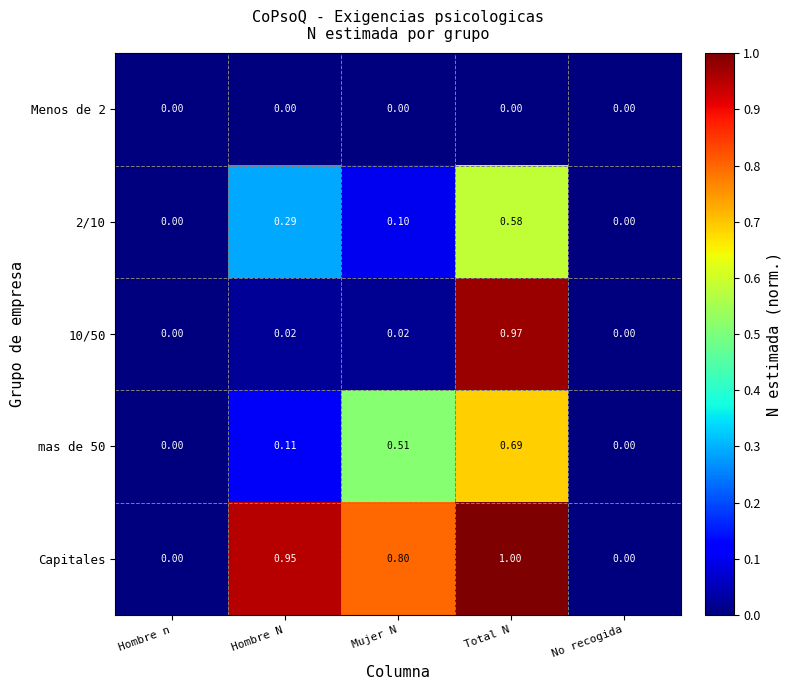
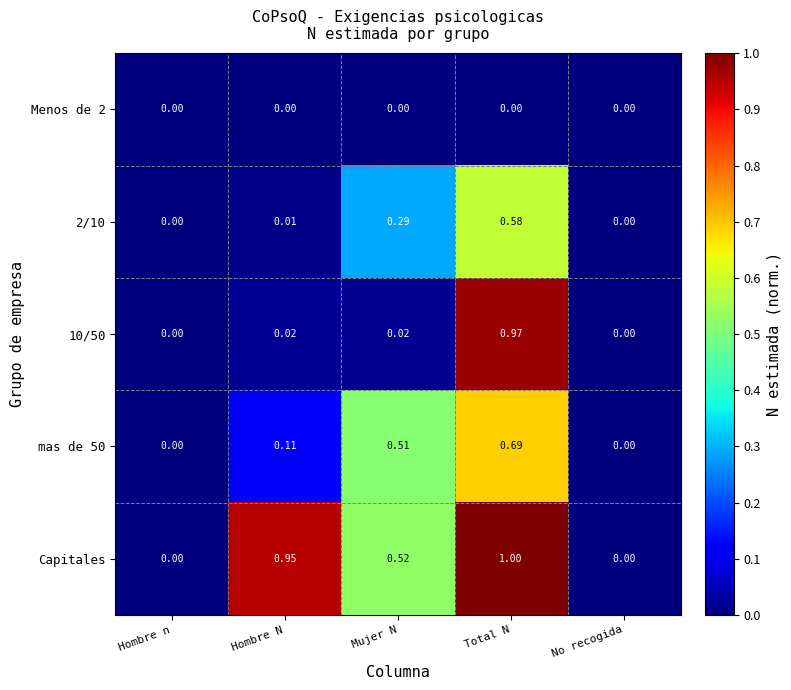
2/10, Hombre N: 0.29 -> 0.01
2/10, Mujer N: 0.10 -> 0.29
Capitales, Mujer N: 0.80 -> 0.52
